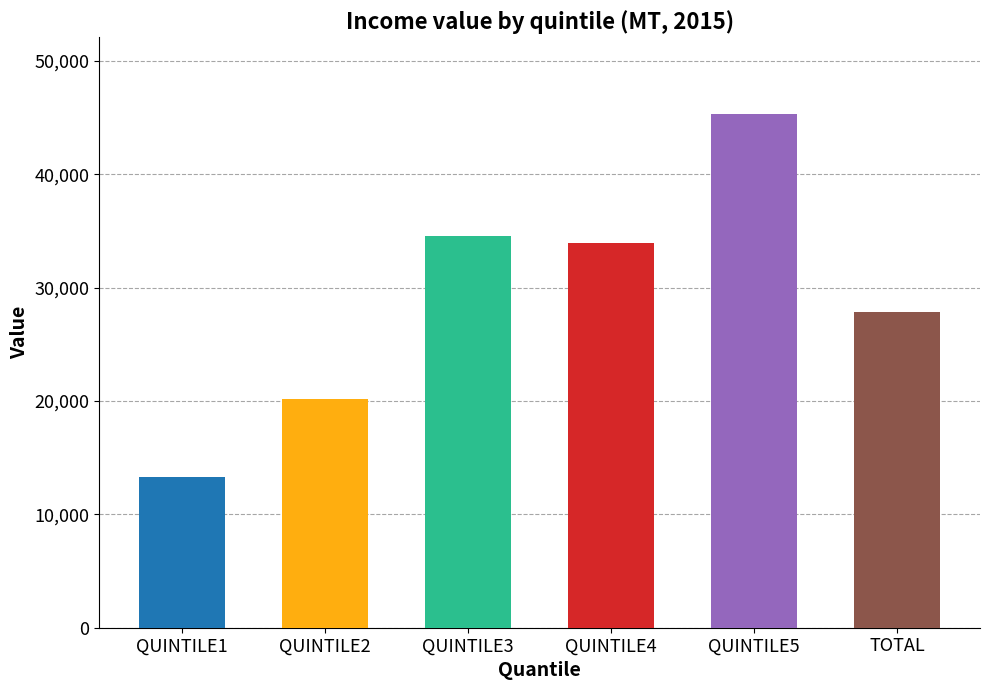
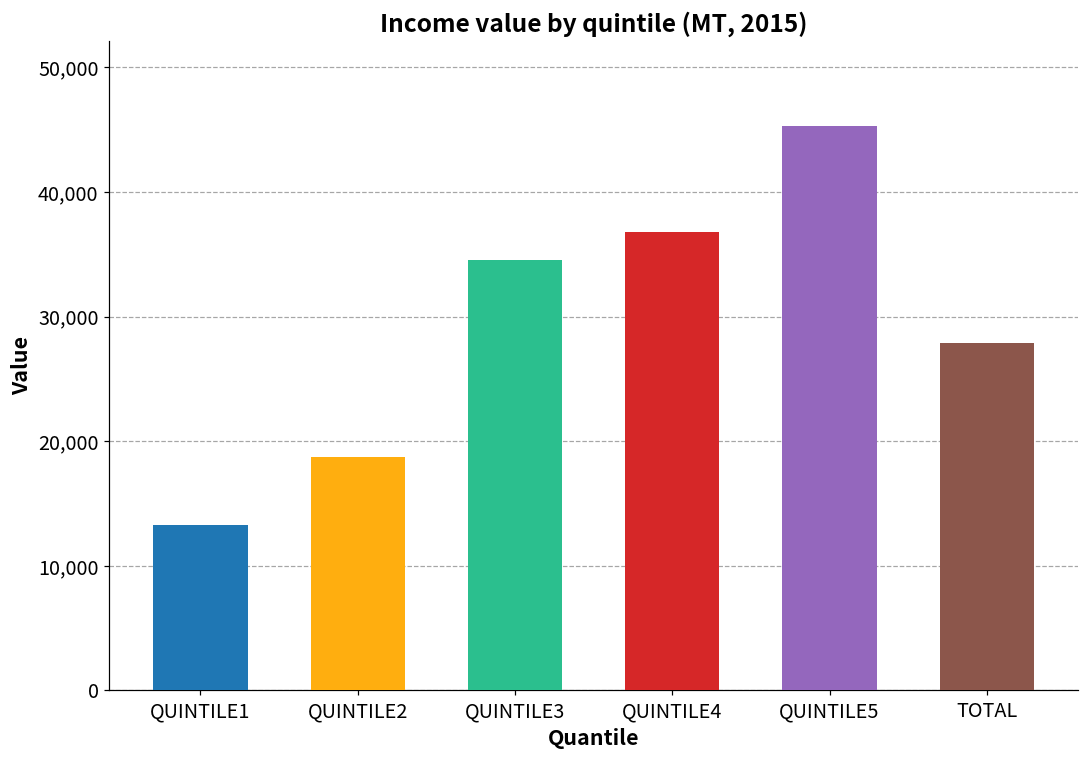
QUINTILE2: 20,200 -> 18,800
QUINTILE4: 34,000 -> 36,800
